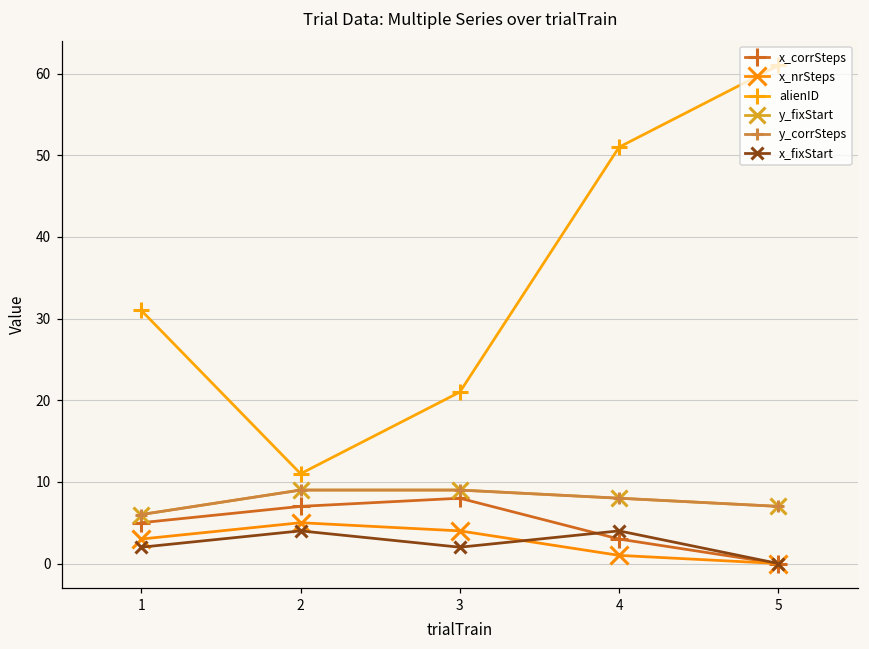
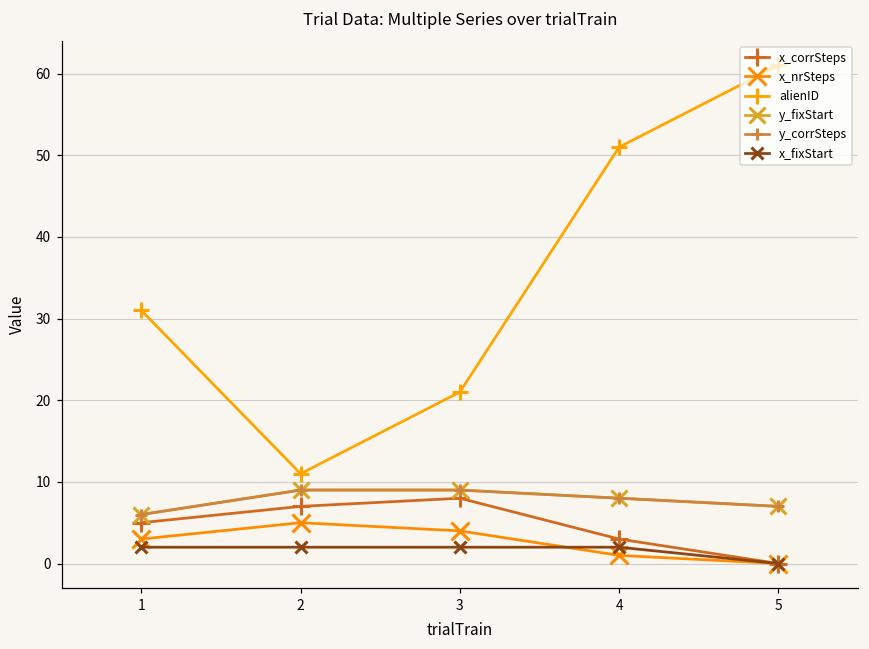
x_fixStart, 2: 4 -> 2
x_fixStart, 4: 4 -> 2
